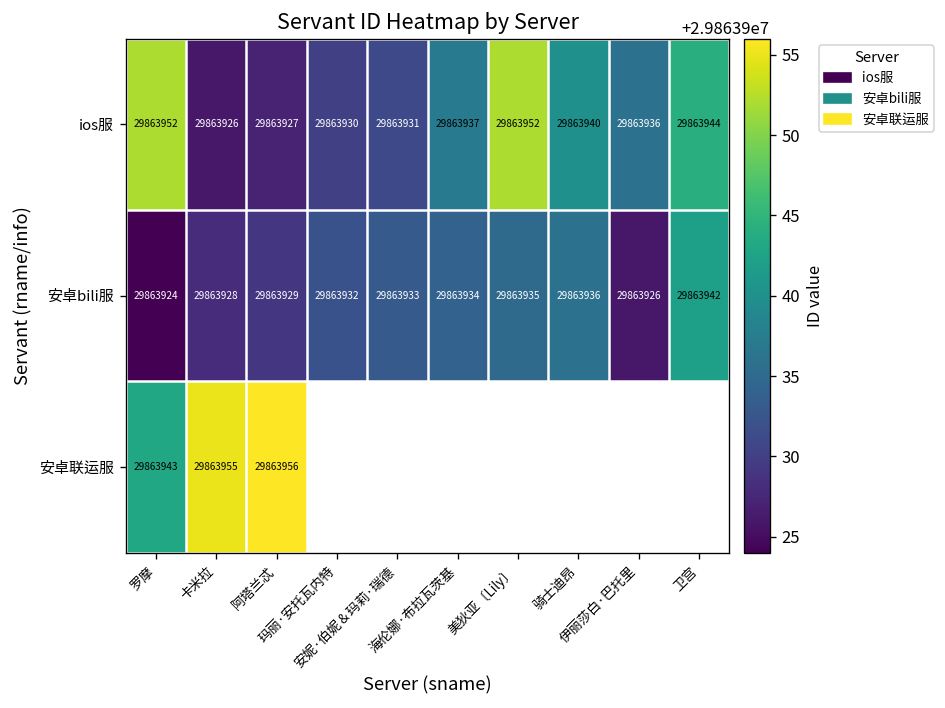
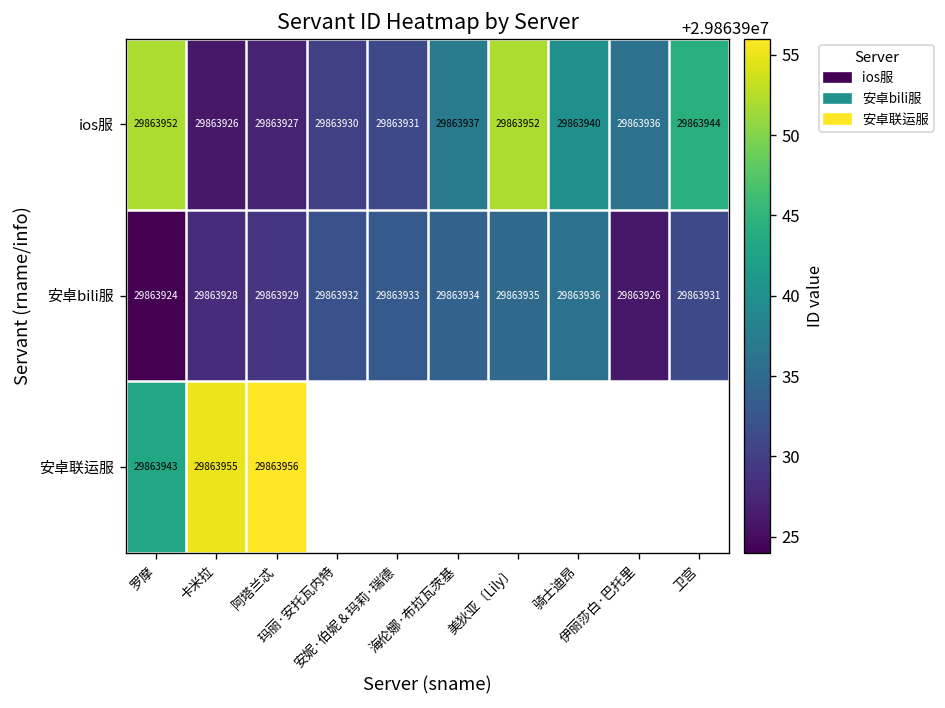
安卓bili服, 卫宫: 29863942 -> 29863931
